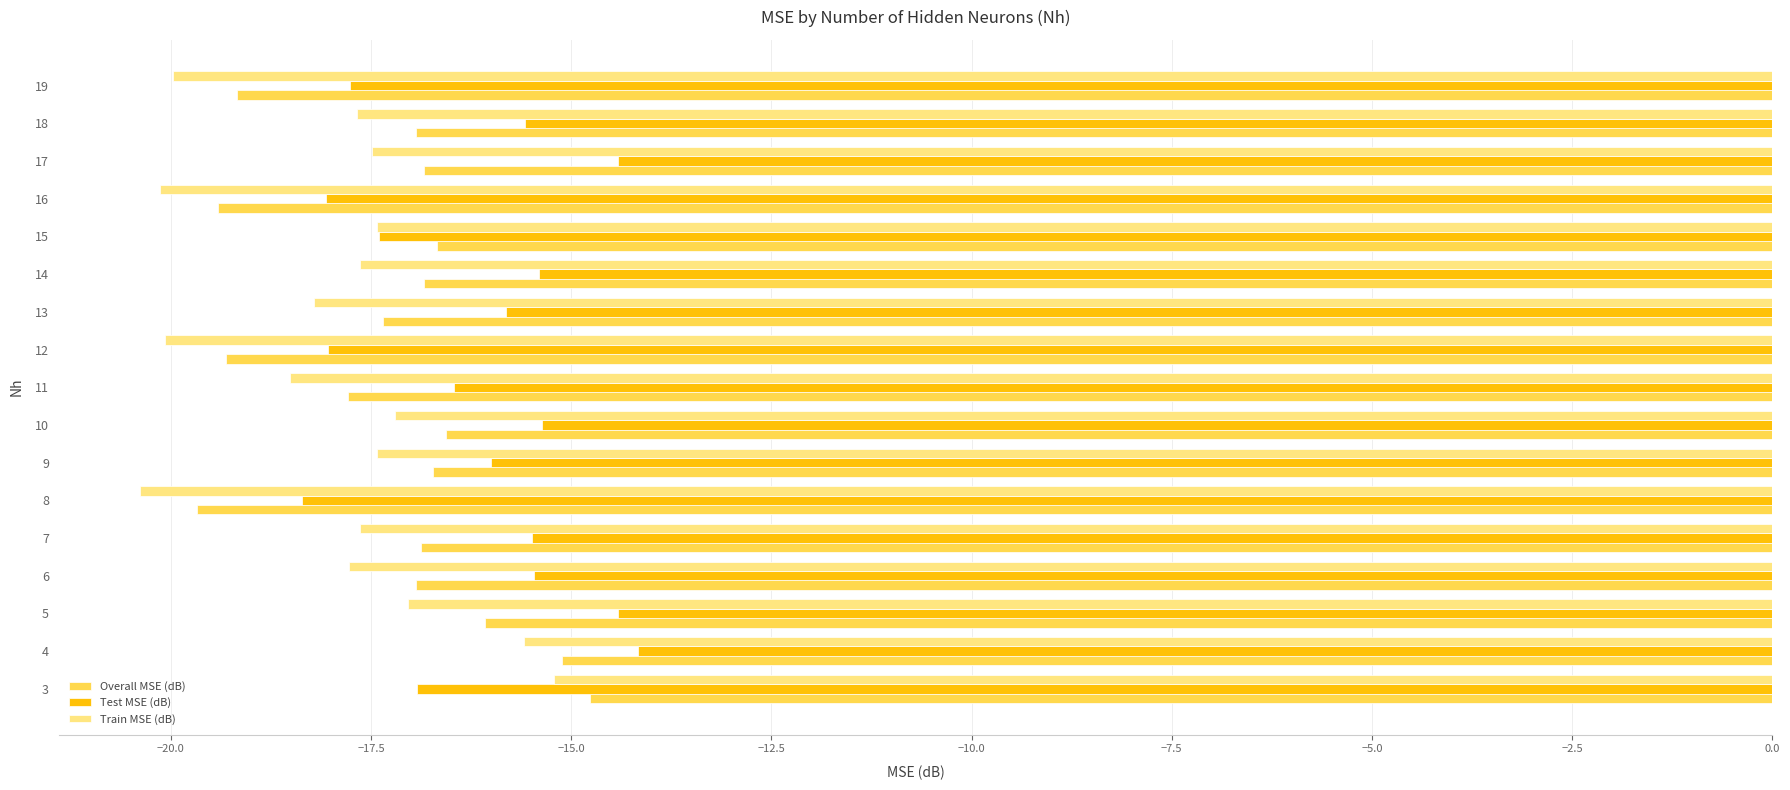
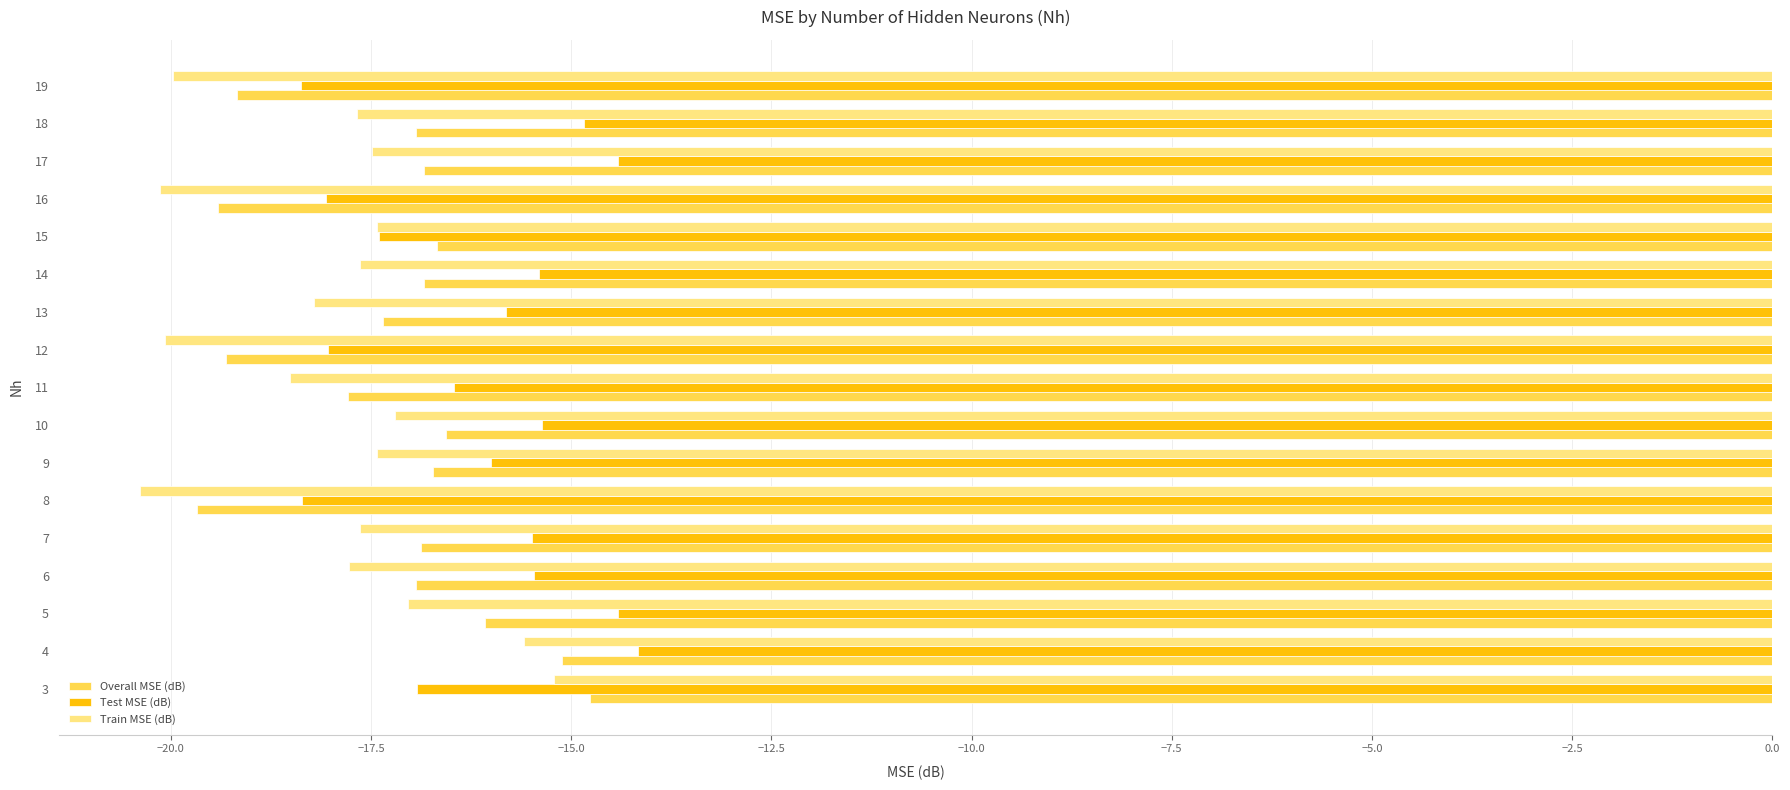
Test MSE (dB), 19: -17.8 -> -18.4
Test MSE (dB), 18: -15.6 -> -14.8
